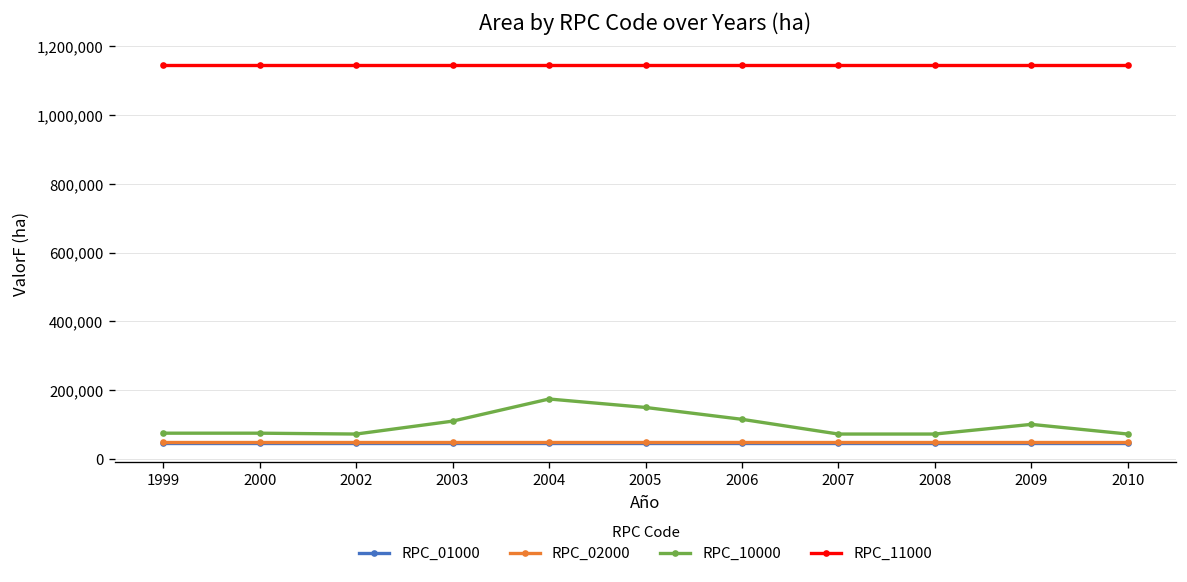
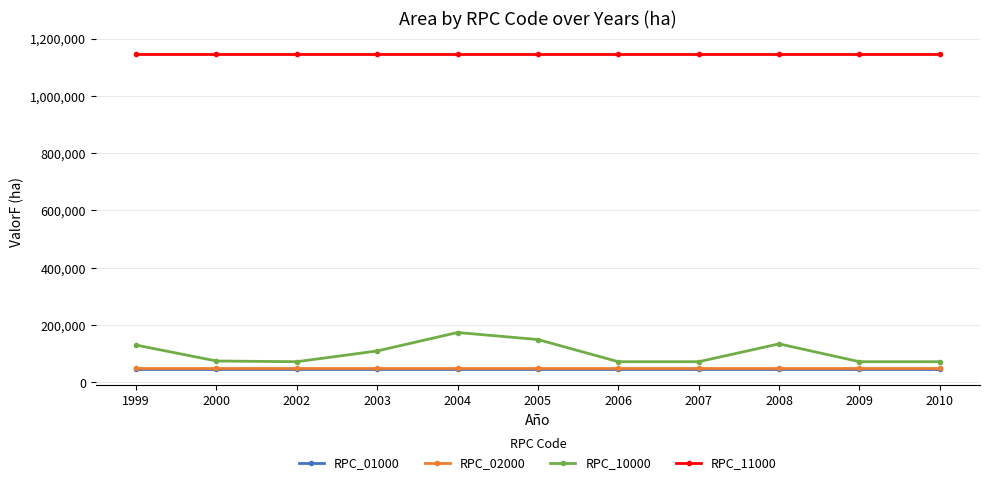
RPC_10000, 1999: 70,000 -> 130,000
RPC_10000, 2006: 110,000 -> 70,000
RPC_10000, 2008: 70,000 -> 130,000
RPC_10000, 2009: 100,000 -> 70,000
